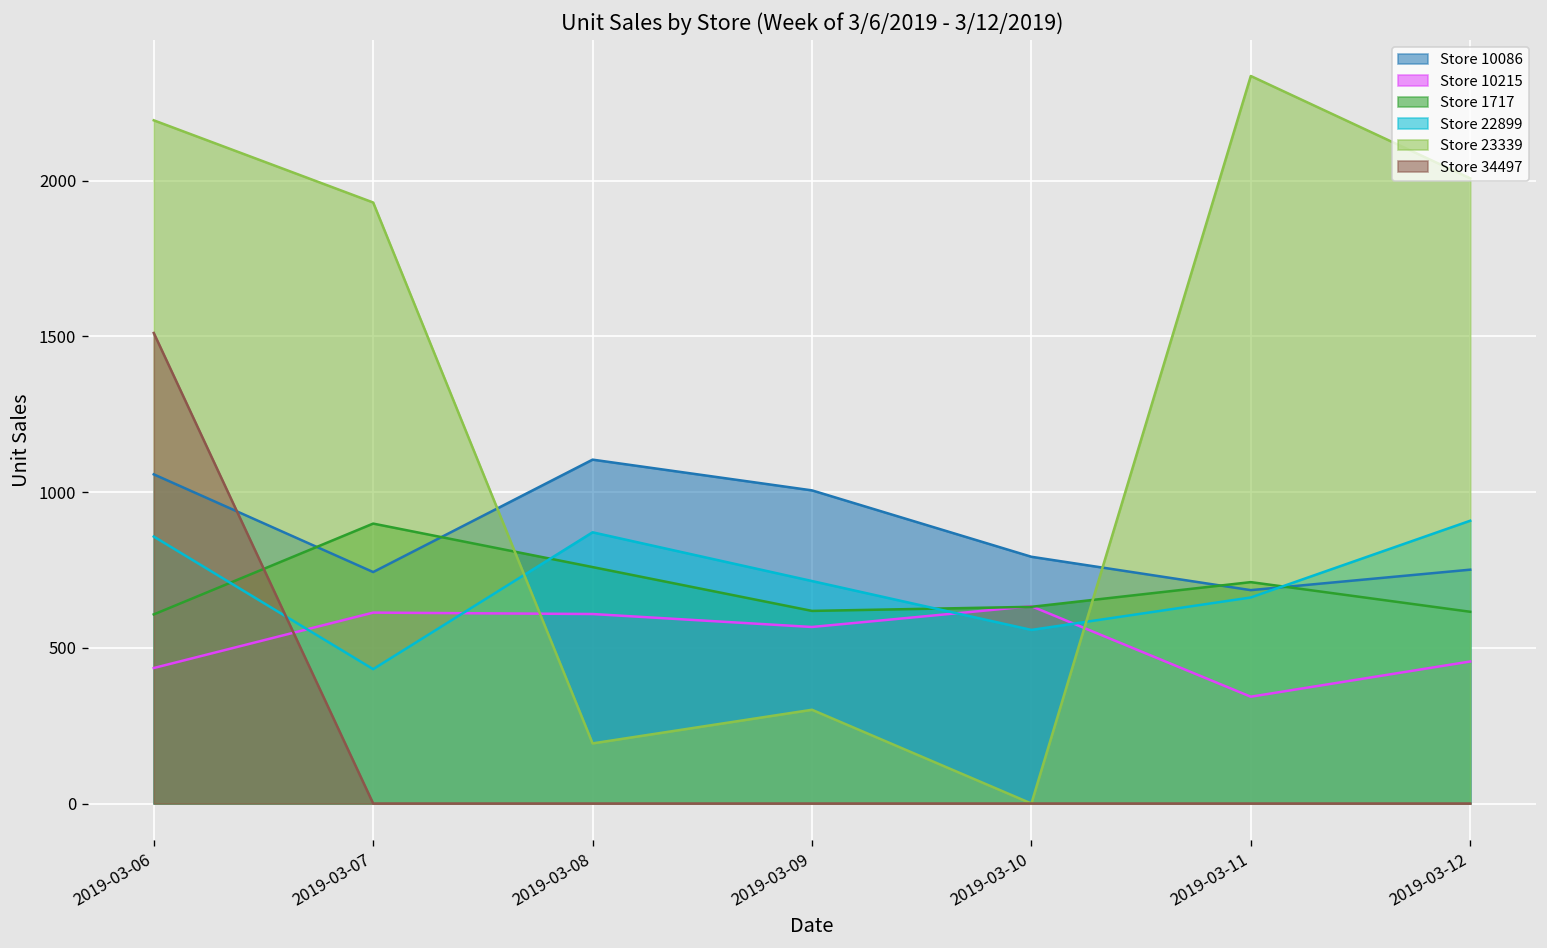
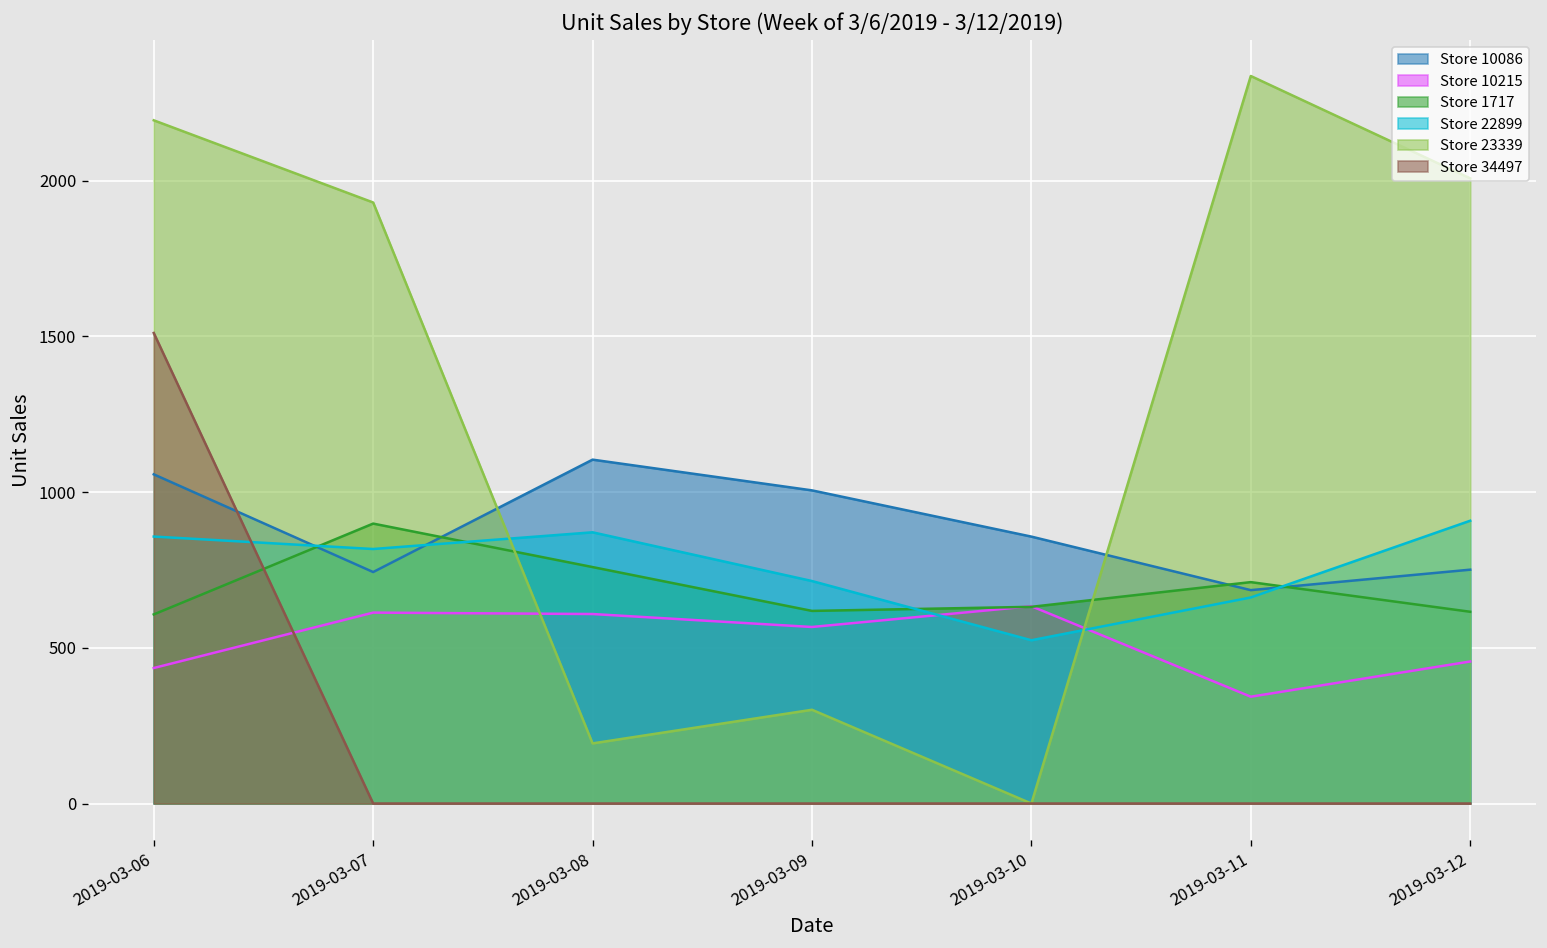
Store 22899, 2019-03-07: 430 -> 820
Store 10086, 2019-03-10: 790 -> 860
Store 22899, 2019-03-10: 560 -> 520
